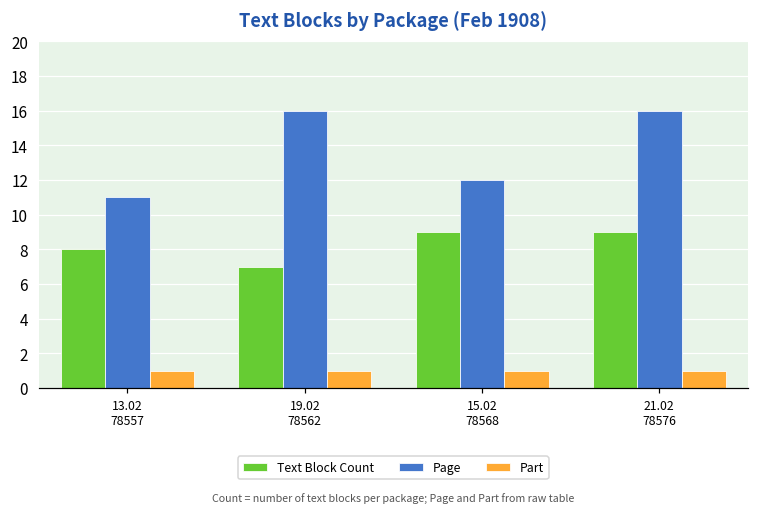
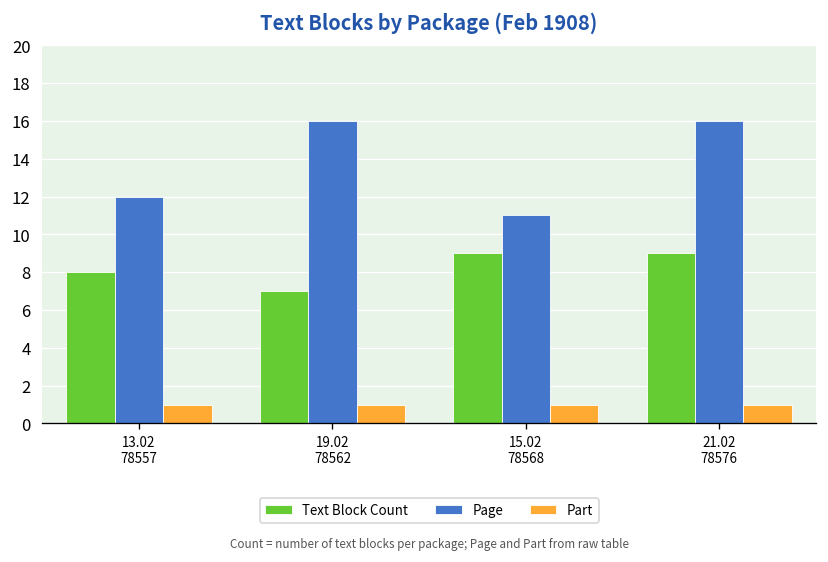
Page, 13.02 78557: 11 -> 12
Page, 15.02 78568: 12 -> 11
